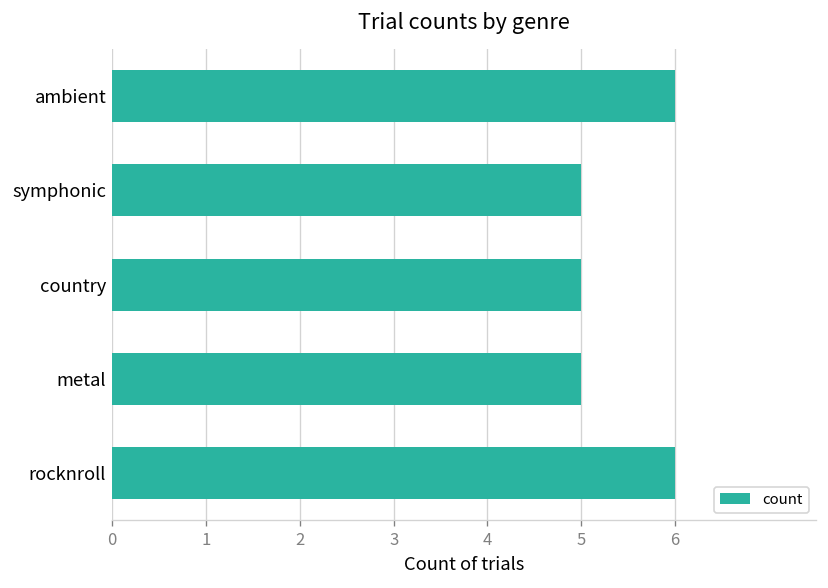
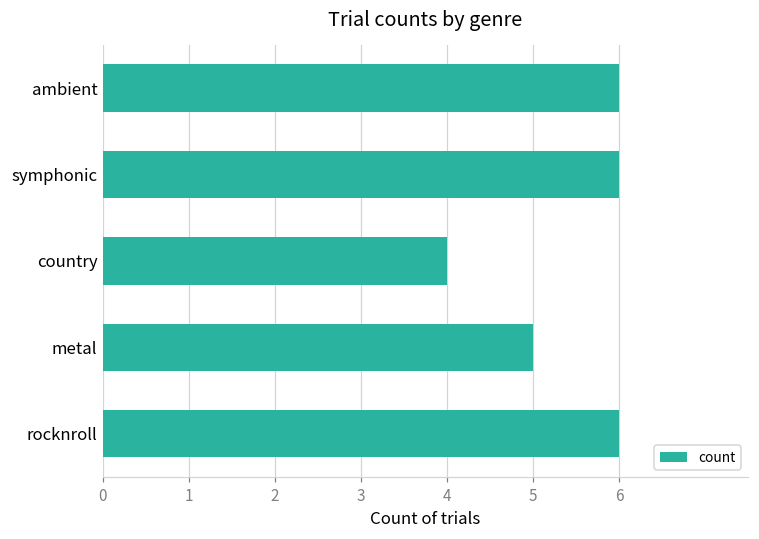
symphonic: 5 -> 6
country: 5 -> 4
